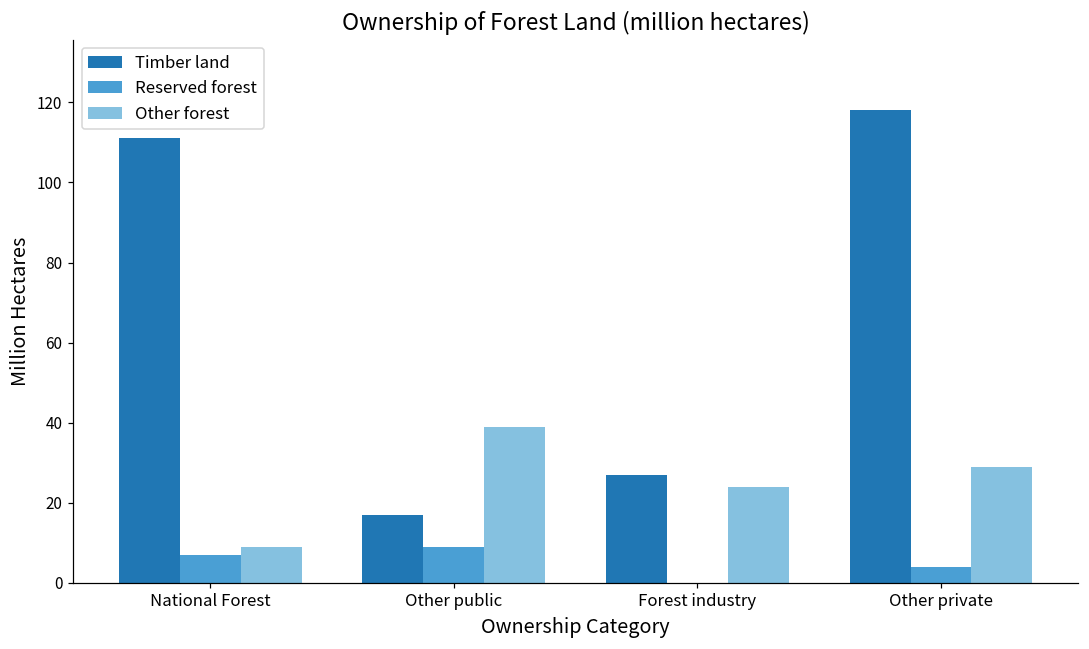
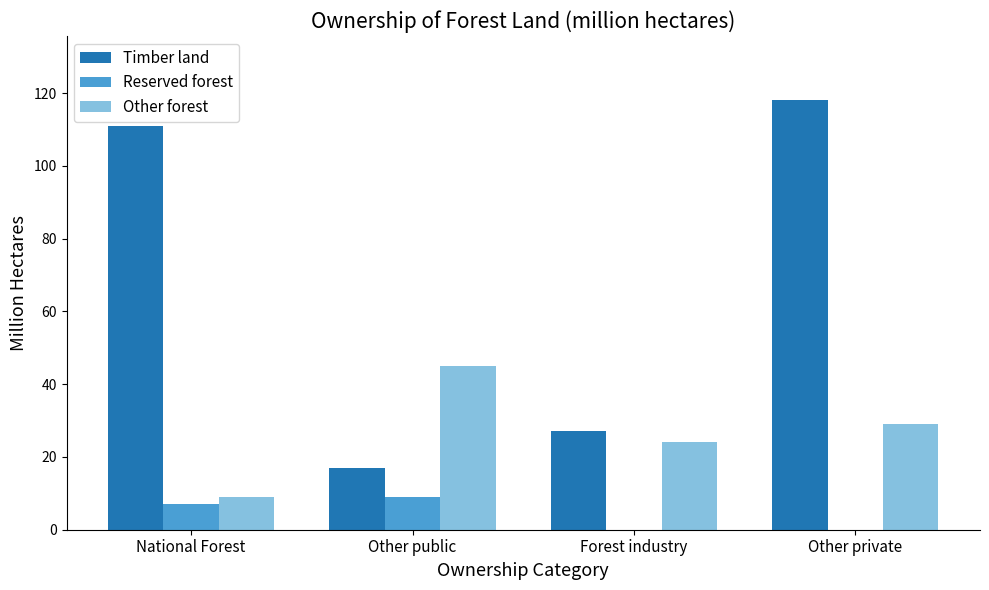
Other forest, Other public: 39 -> 45
Reserved forest, Other private: 4 -> 0
